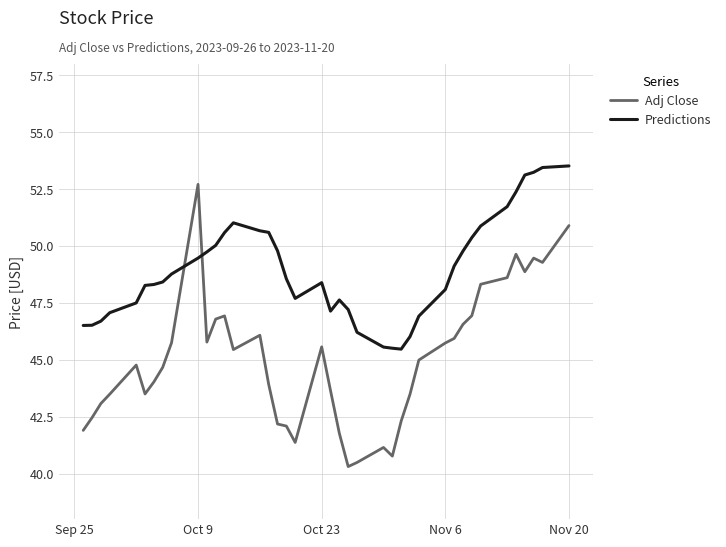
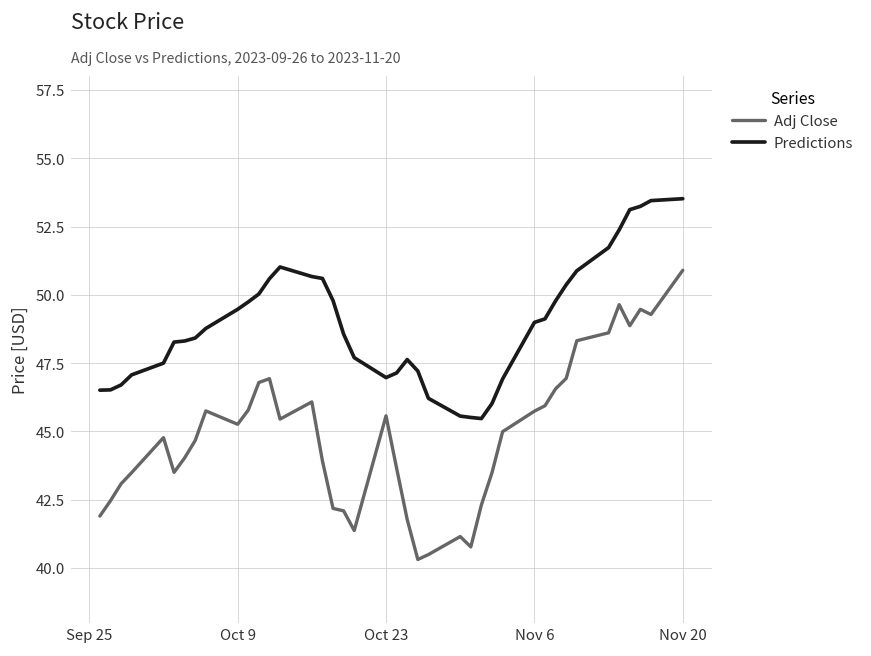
Adj Close, Oct 9: 52.7 -> 45.3
Predictions, Oct 23: 48.4 -> 47.0
Predictions, Nov 6: 48.1 -> 49.0
